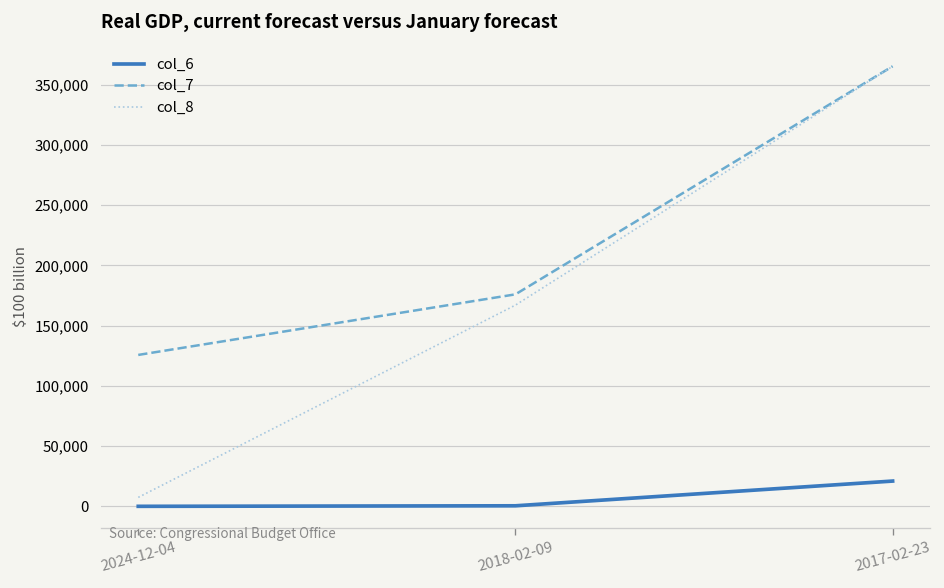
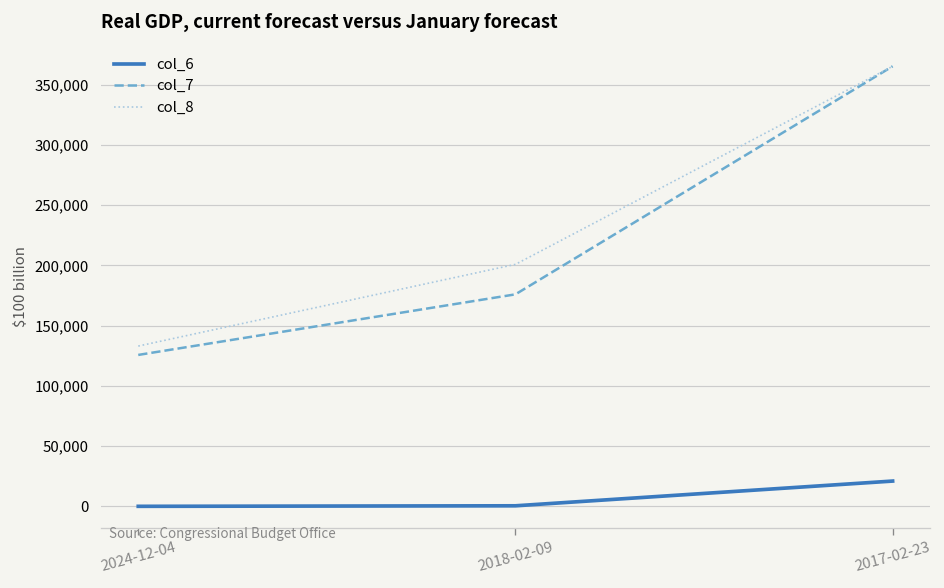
col_8, 2024-12-04: 7,000 -> 133,000
col_8, 2018-02-09: 167,000 -> 201,000
